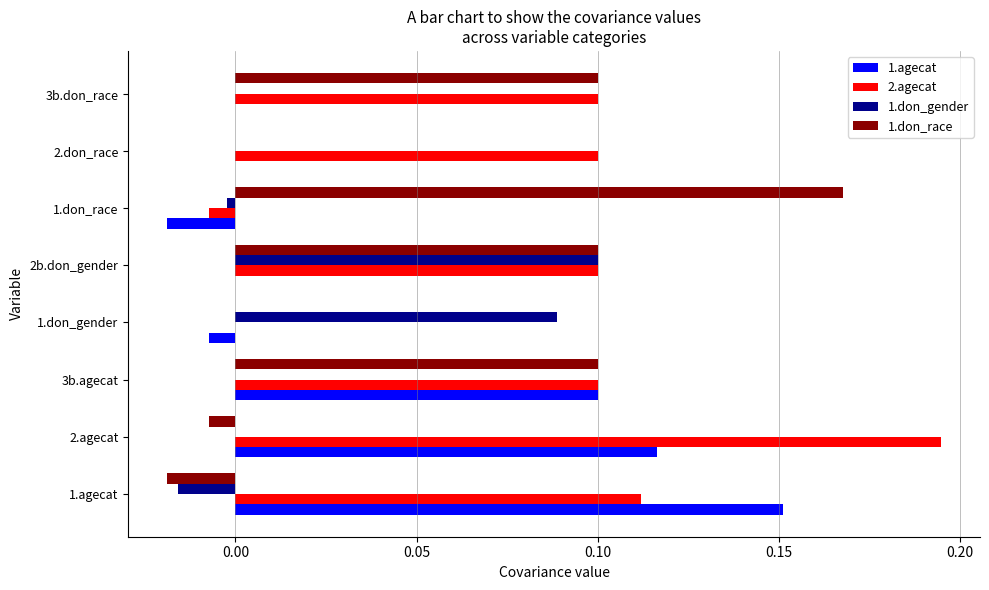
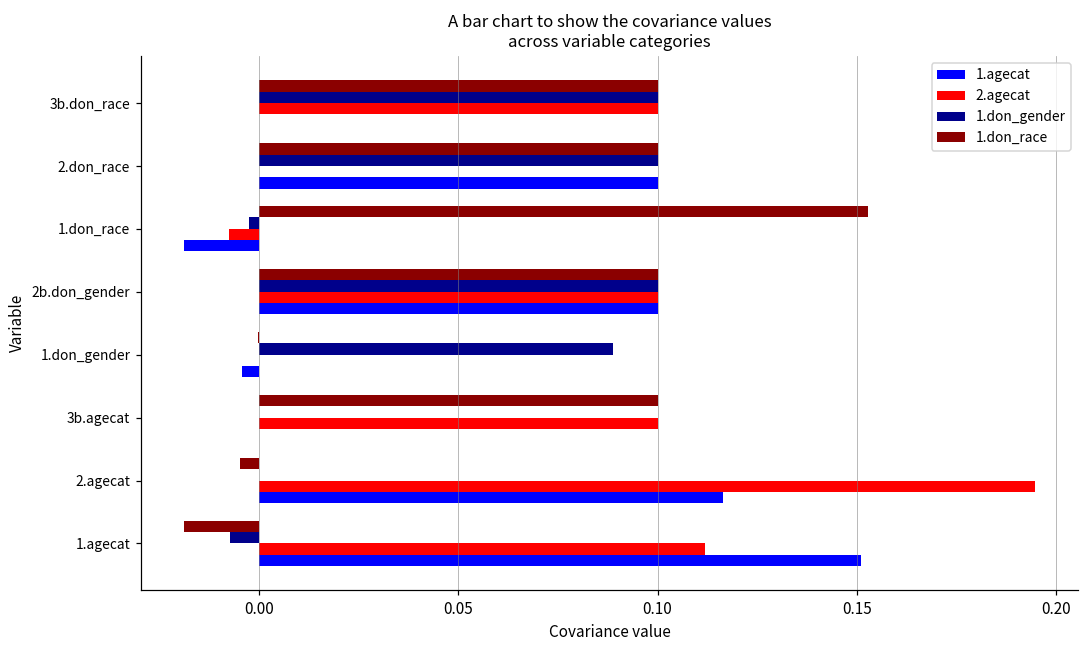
1.don_gender, 3b.don_race: 0.0 -> 0.1
1.don_race, 2.don_race: 0.0 -> 0.1
1.don_gender, 2.don_race: 0.0 -> 0.1
2.agecat, 2.don_race: 0.1 -> 0.0
1.agecat, 2.don_race: 0.0 -> 0.1
1.don_race, 1.don_race: 0.168 -> 0.153
1.agecat, 2b.don_gender: 0.0 -> 0.1
1.agecat, 1.don_gender: -0.007 -> -0.004
1.agecat, 3b.agecat: 0.1 -> 0.0
1.don_race, 2.agecat: -0.007 -> -0.005
1.don_gender, 1.agecat: -0.016 -> -0.007
